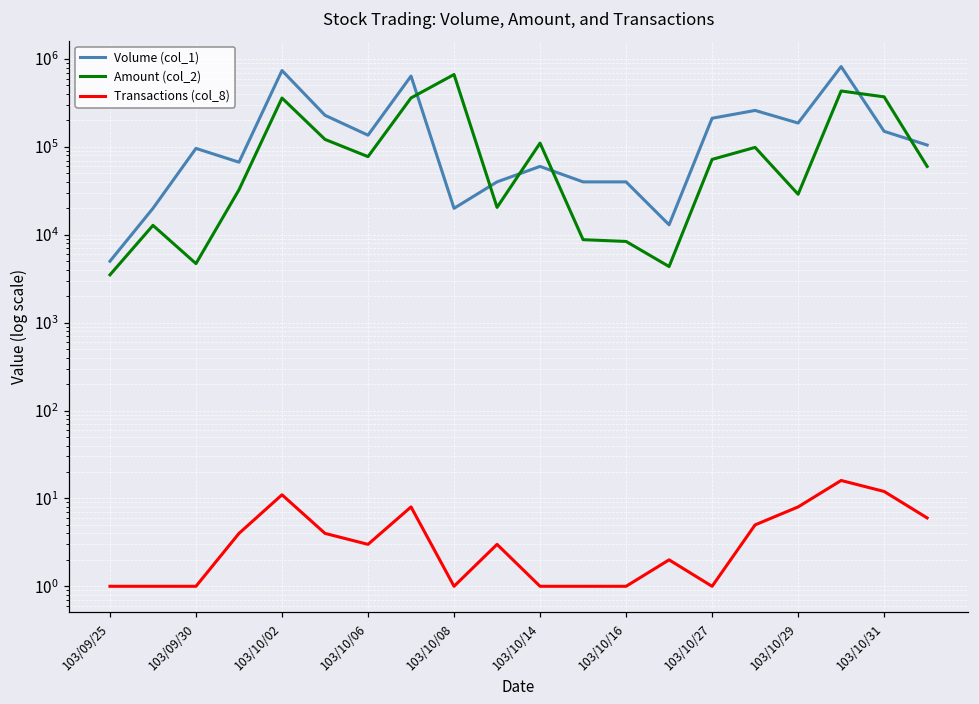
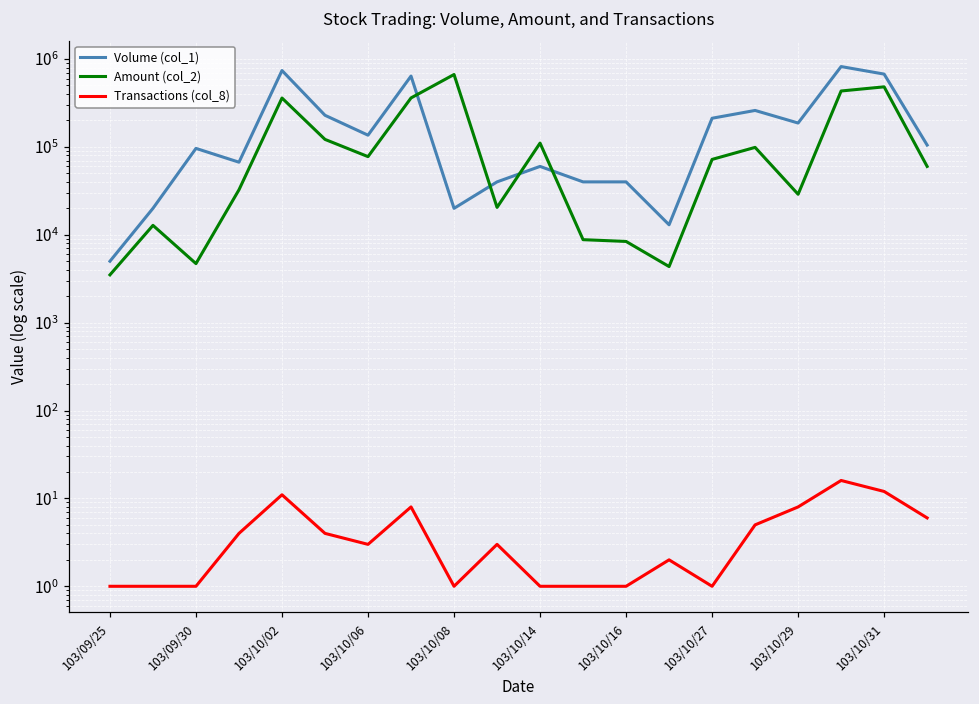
Volume (col_1), 103/10/31: 150000 -> 700000
Amount (col_2), 103/10/31: 400000 -> 500000
